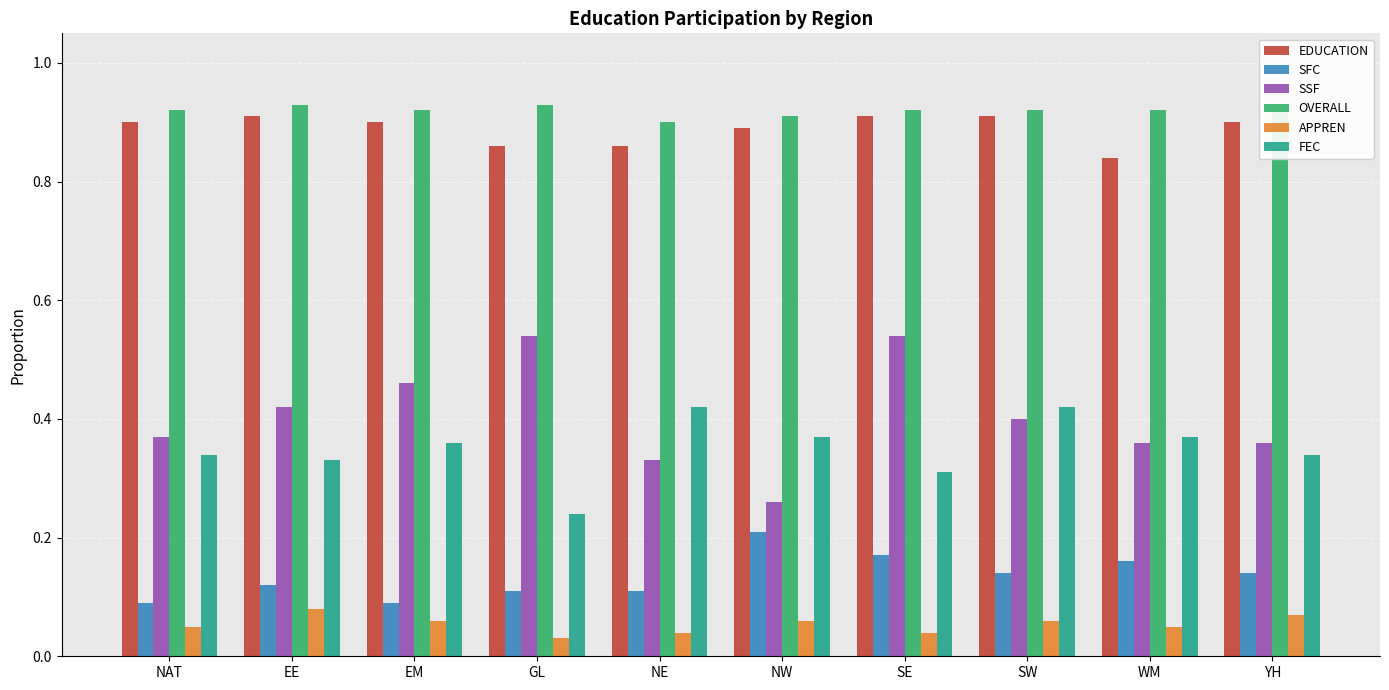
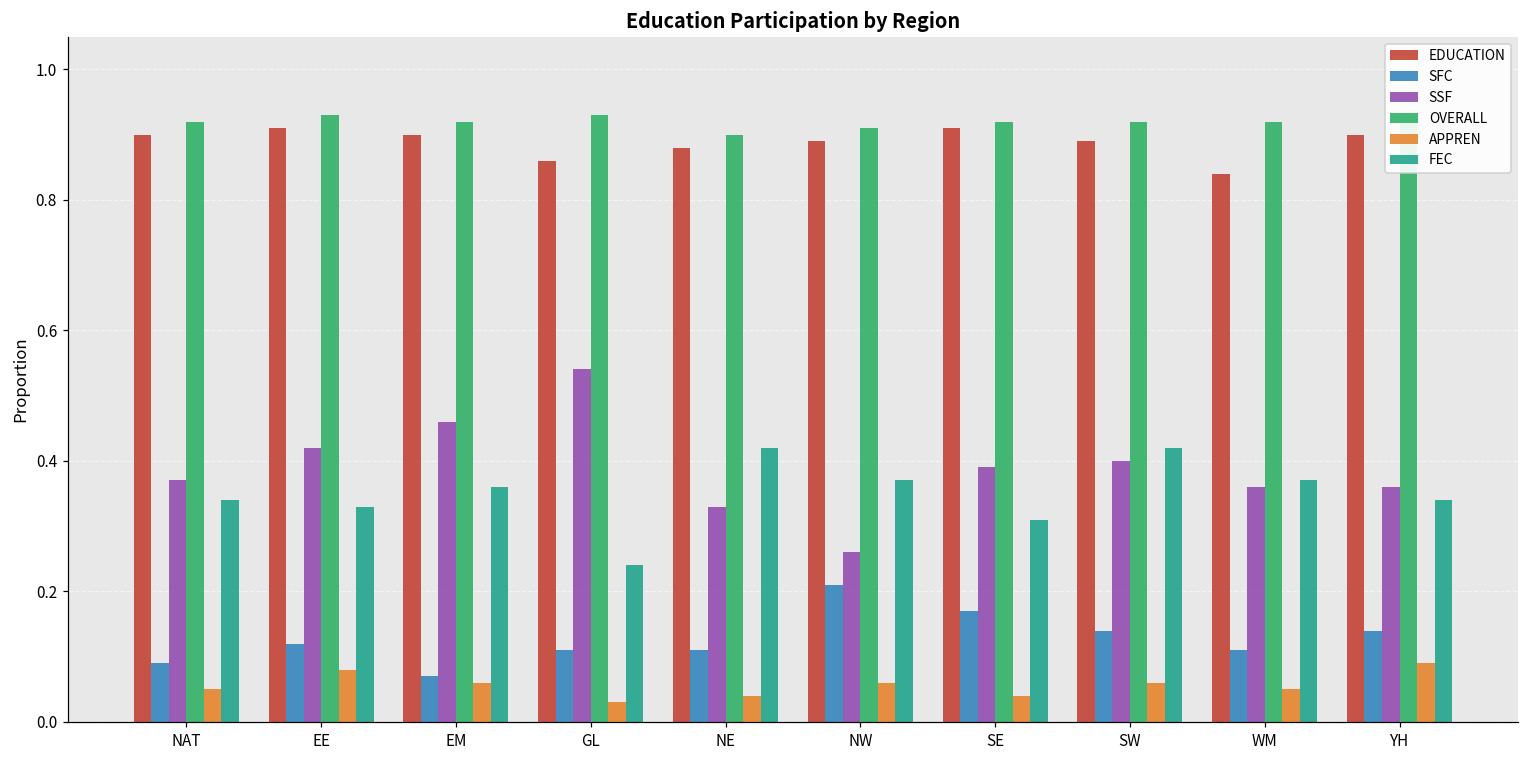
SFC, EM: 0.09 -> 0.07
EDUCATION, NE: 0.86 -> 0.88
SSF, SE: 0.54 -> 0.39
EDUCATION, SW: 0.91 -> 0.89
SFC, WM: 0.16 -> 0.11
APPREN, YH: 0.07 -> 0.09
